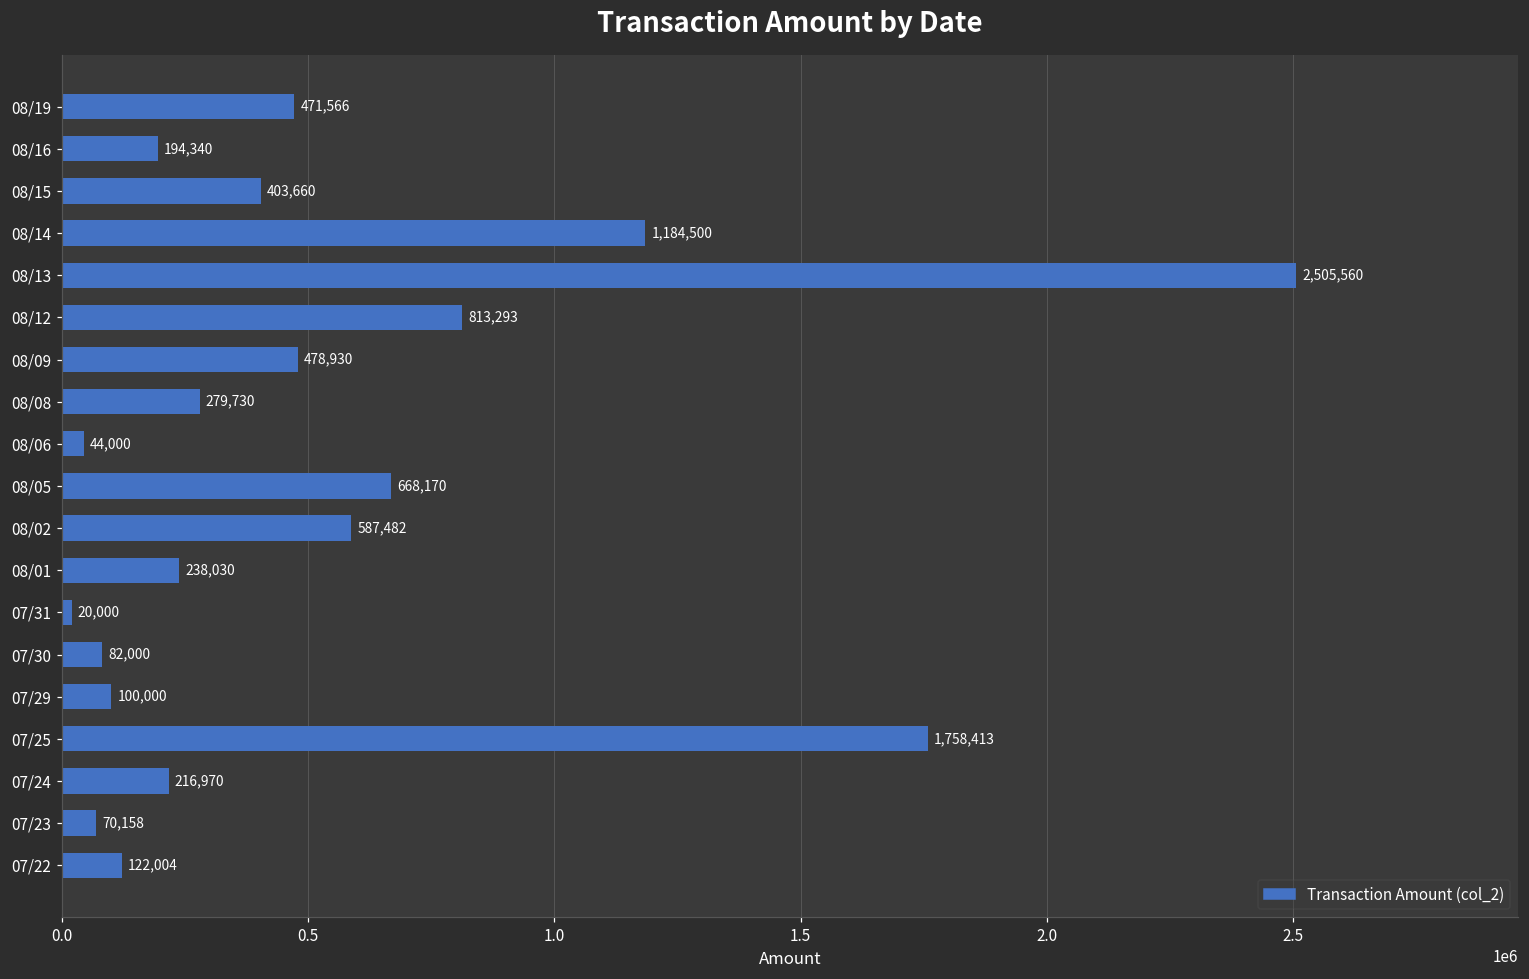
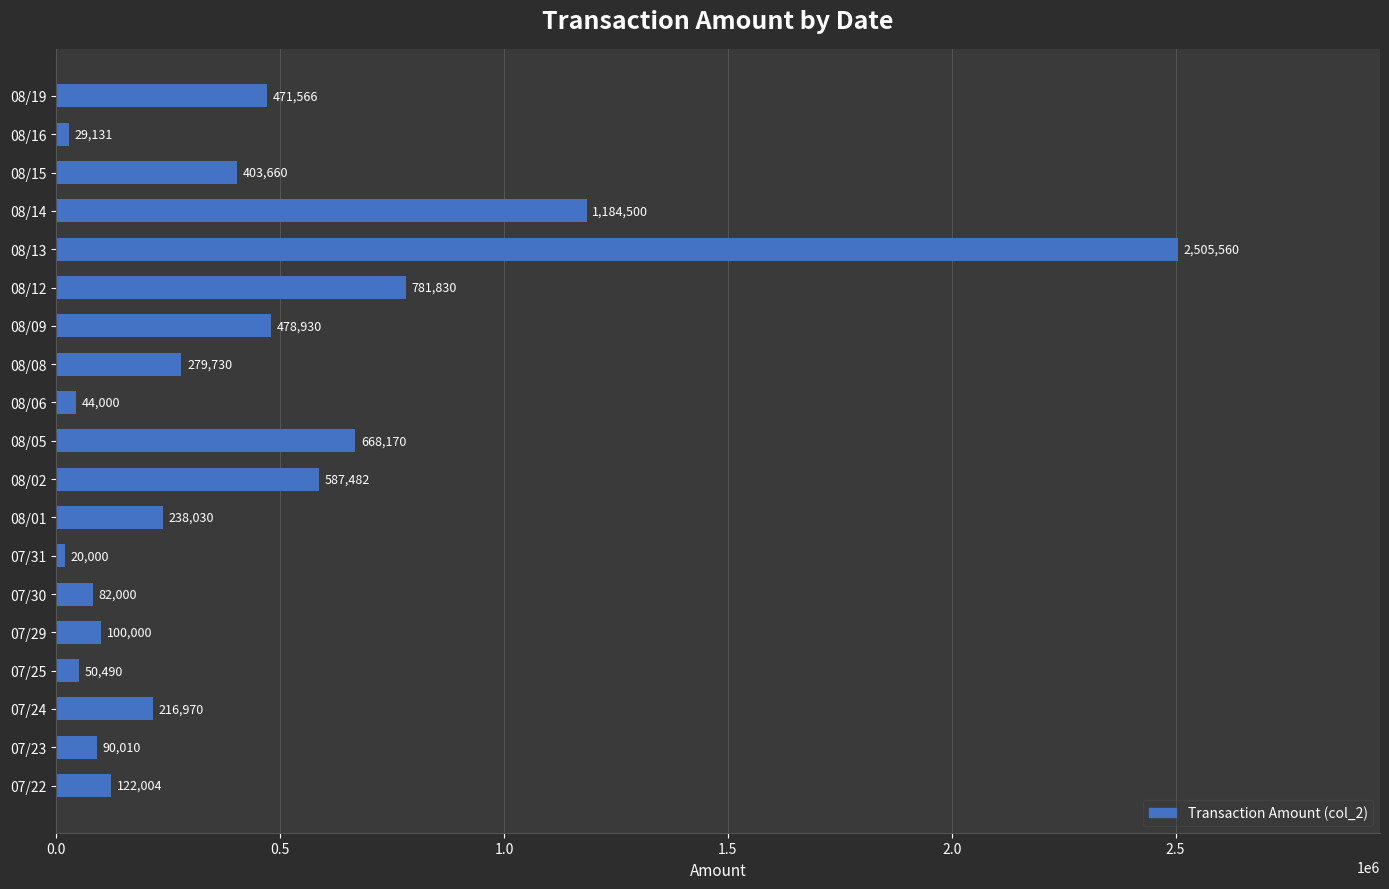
08/16: 194,340 -> 29,131
08/12: 813,293 -> 781,830
07/25: 1,758,413 -> 50,490
07/23: 70,158 -> 90,010
